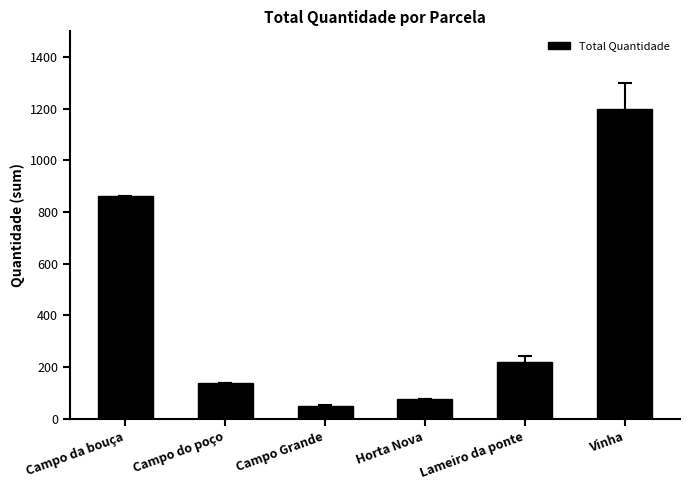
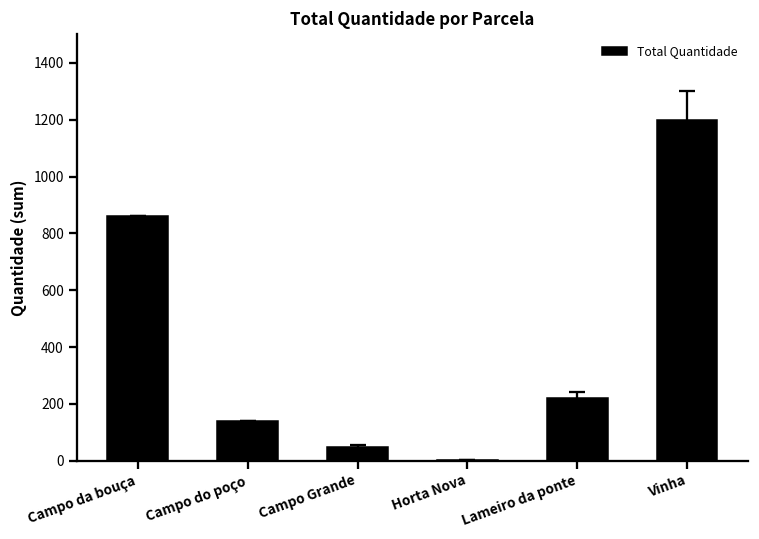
Total Quantidade, Horta Nova: 80 -> 0
